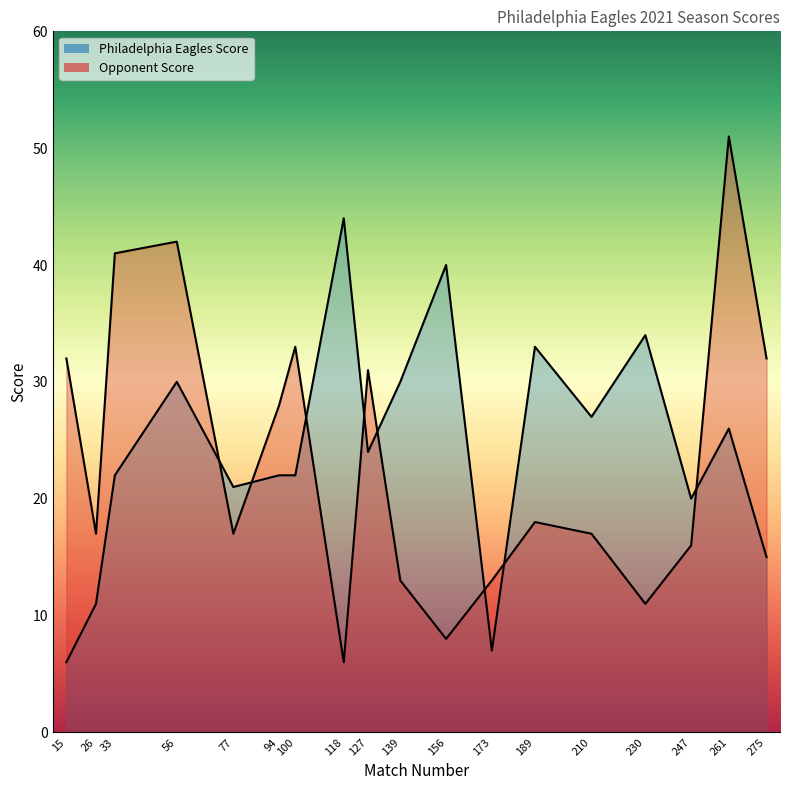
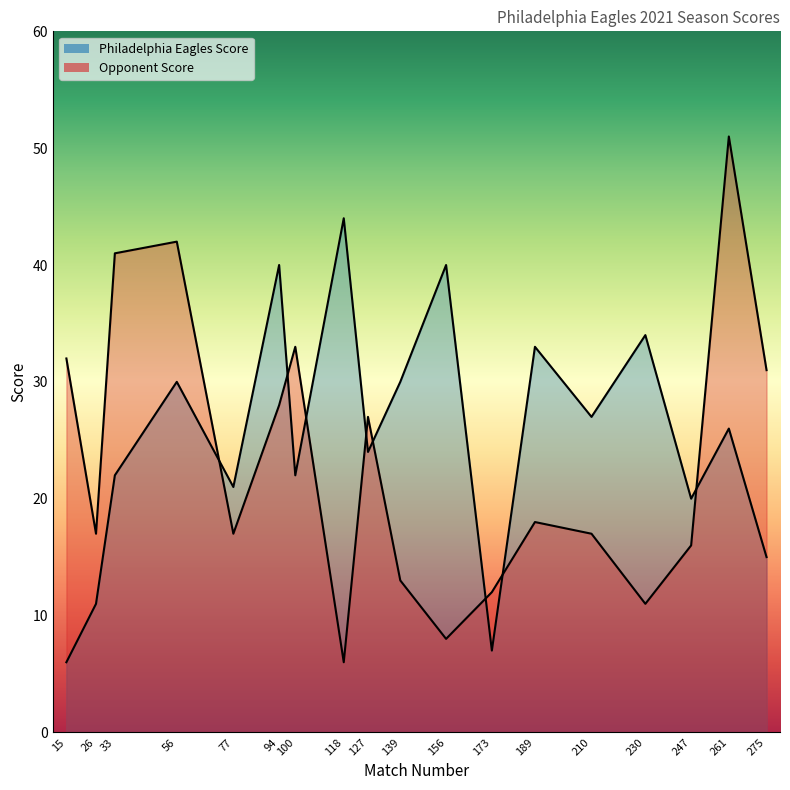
Philadelphia Eagles Score, 94: 22 -> 40
Opponent Score, 127: 31 -> 27
Opponent Score, 173: 13 -> 12
Opponent Score, 275: 32 -> 31
